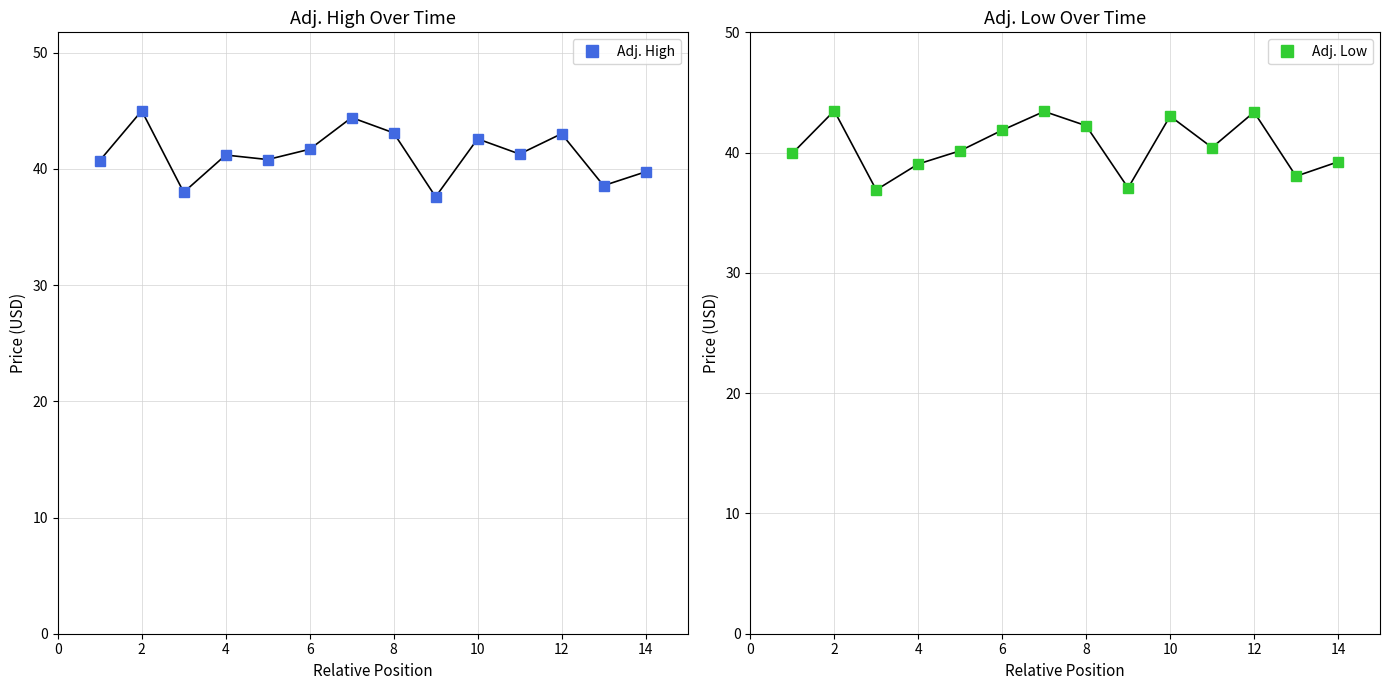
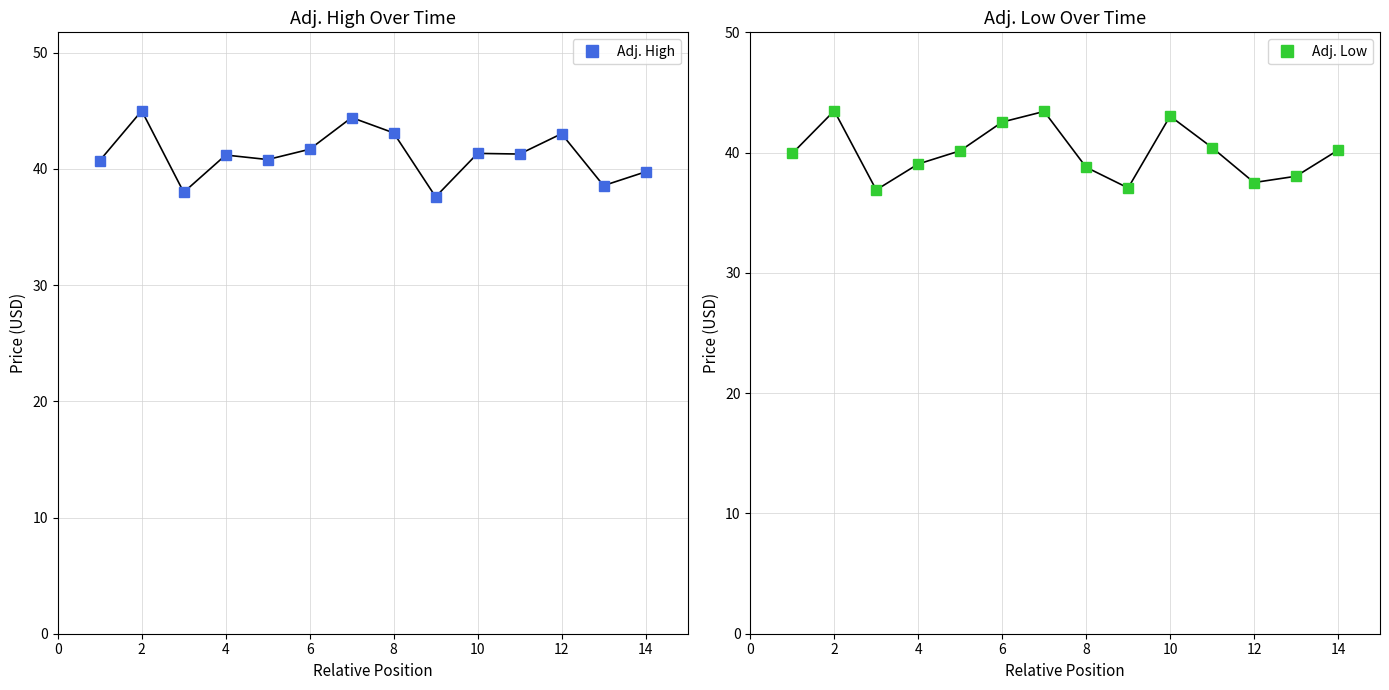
Adj. High Over Time, 10: 42.6 -> 41.3
Adj. Low Over Time, 6: 41.9 -> 42.5
Adj. Low Over Time, 8: 42.2 -> 38.8
Adj. Low Over Time, 12: 43.4 -> 37.5
Adj. Low Over Time, 14: 39.2 -> 40.2
